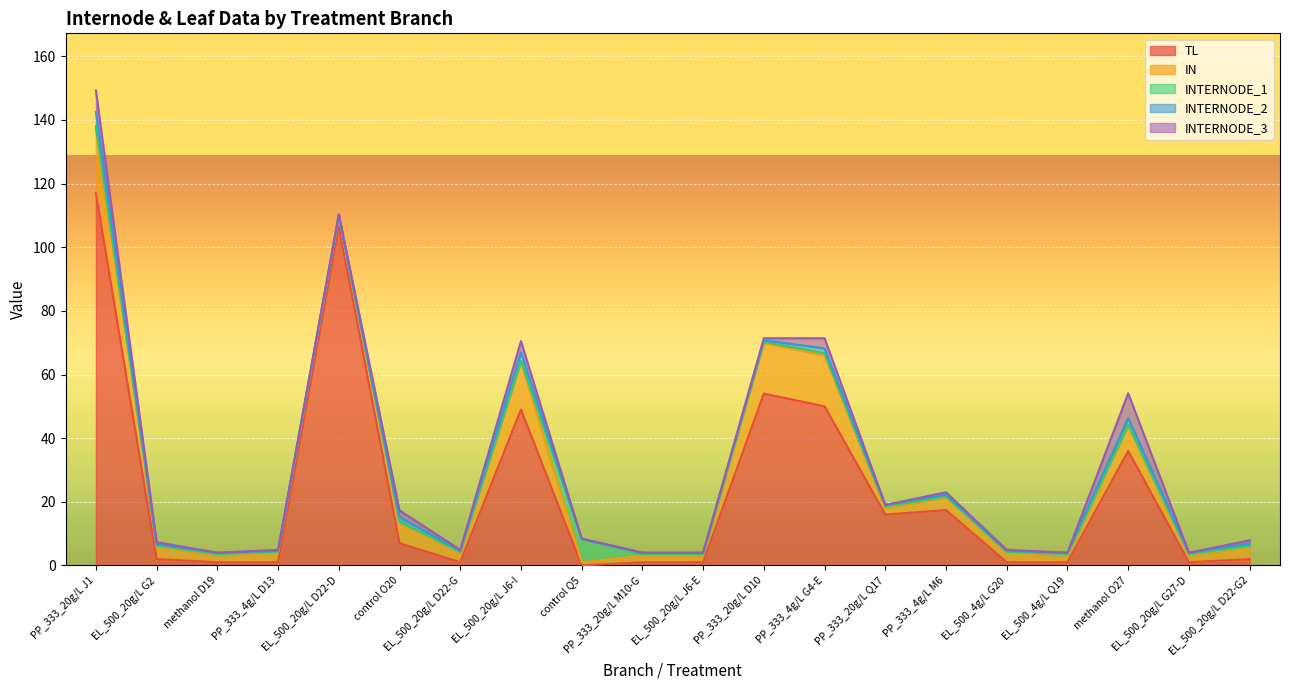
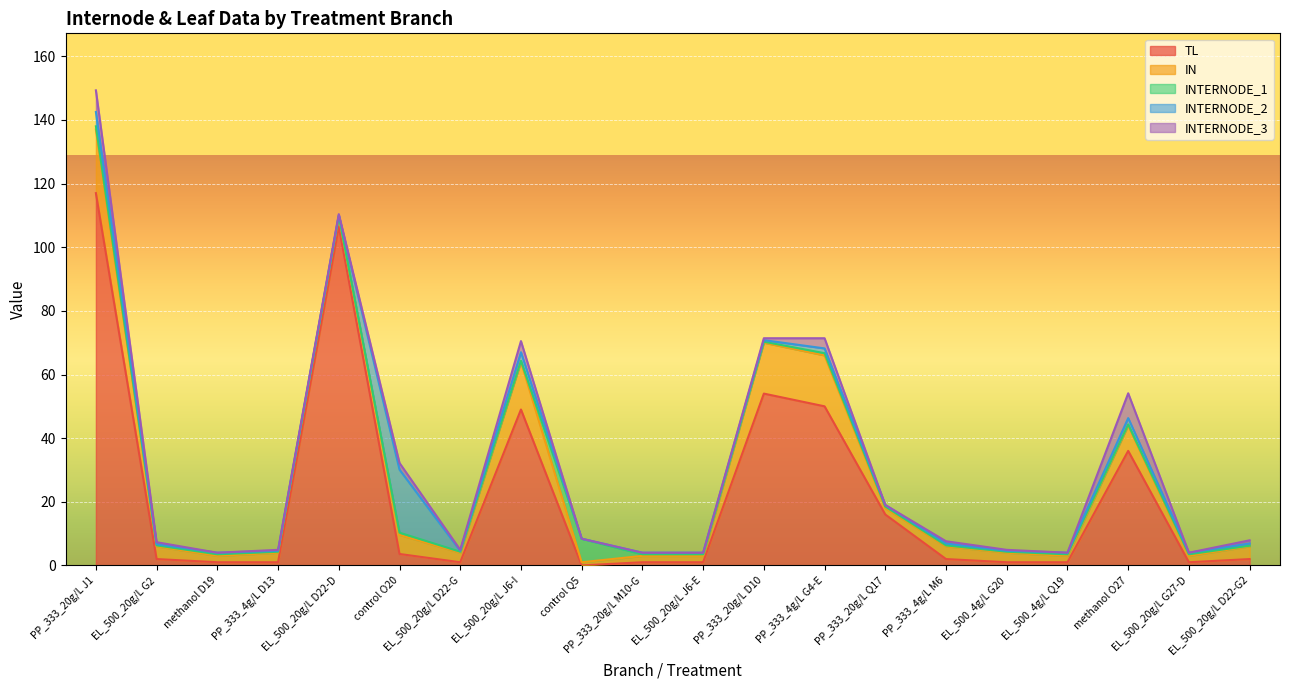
TL, control O20: 7 -> 4
INTERNODE_2, control O20: 2 -> 20
TL, PP_333_4g/L M6: 17 -> 2
